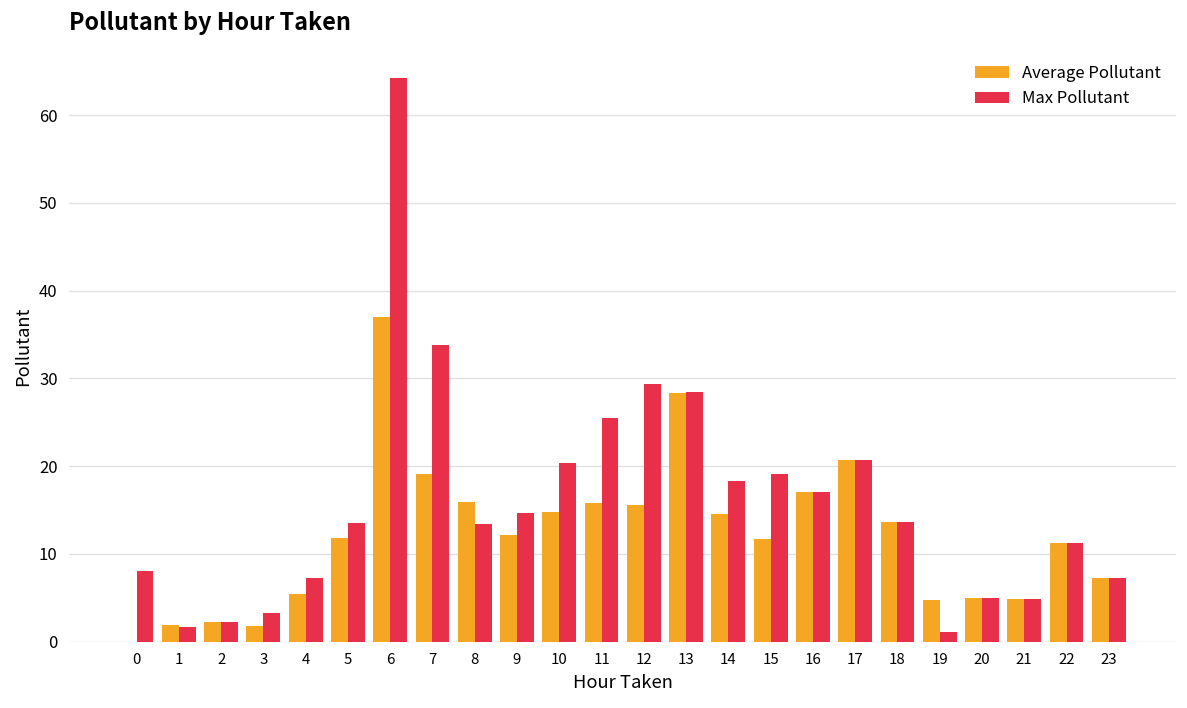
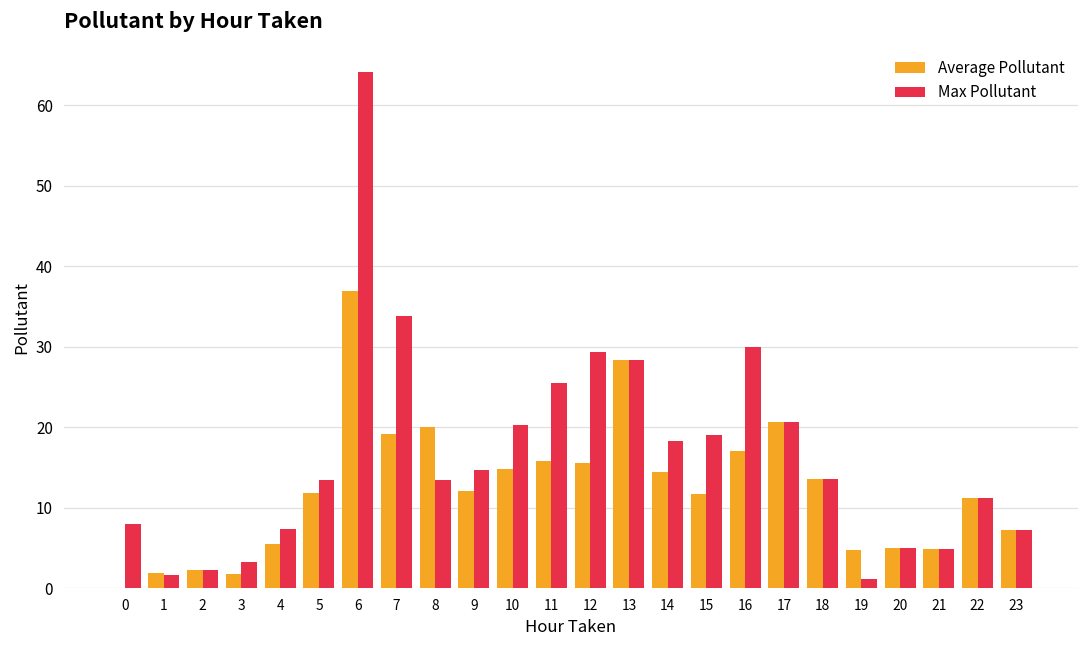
Average Pollutant, 8: 16 -> 20
Max Pollutant, 16: 17 -> 30
